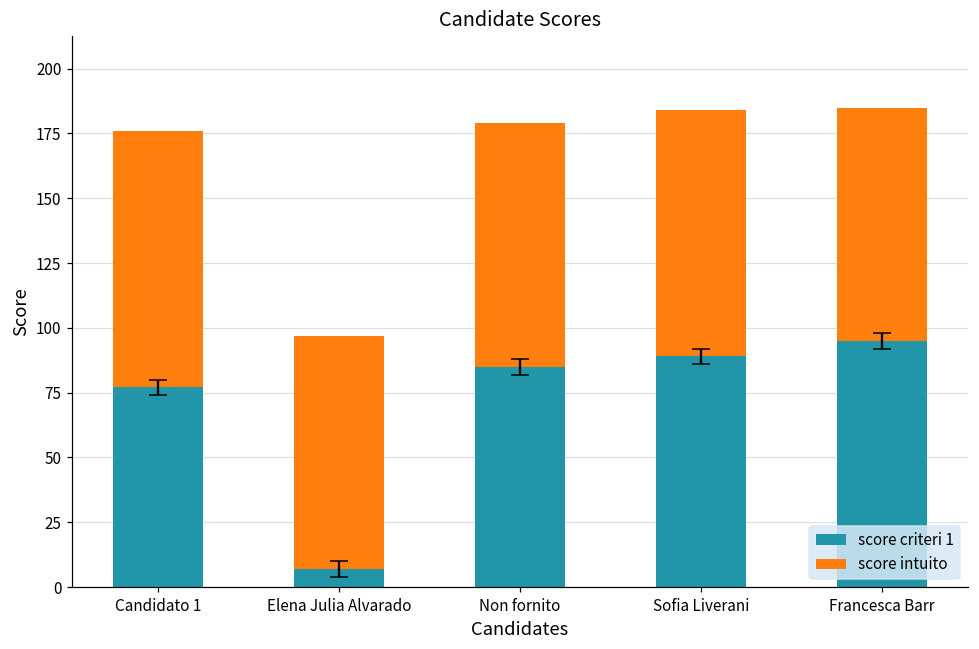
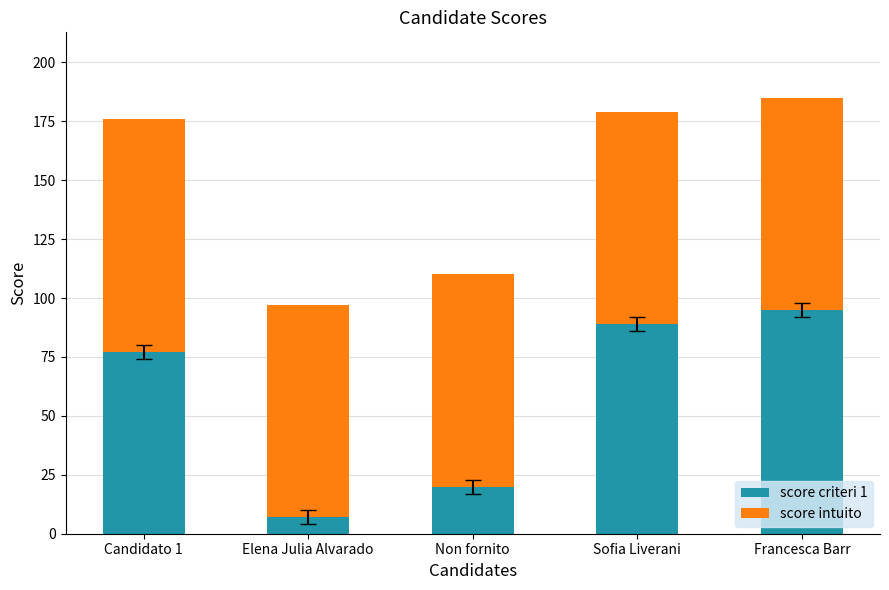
score criteri 1, Non fornito: 85 -> 20
score intuito, Non fornito: 94 -> 90
score intuito, Sofia Liverani: 95 -> 90
